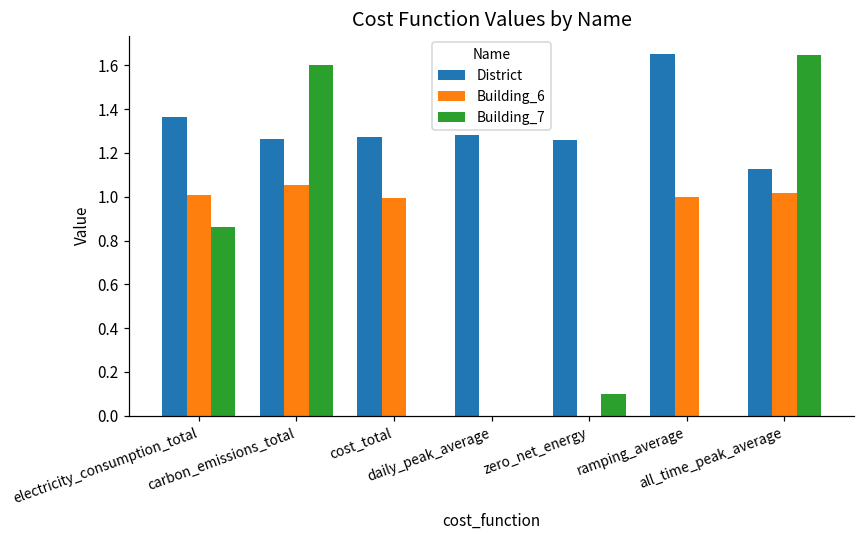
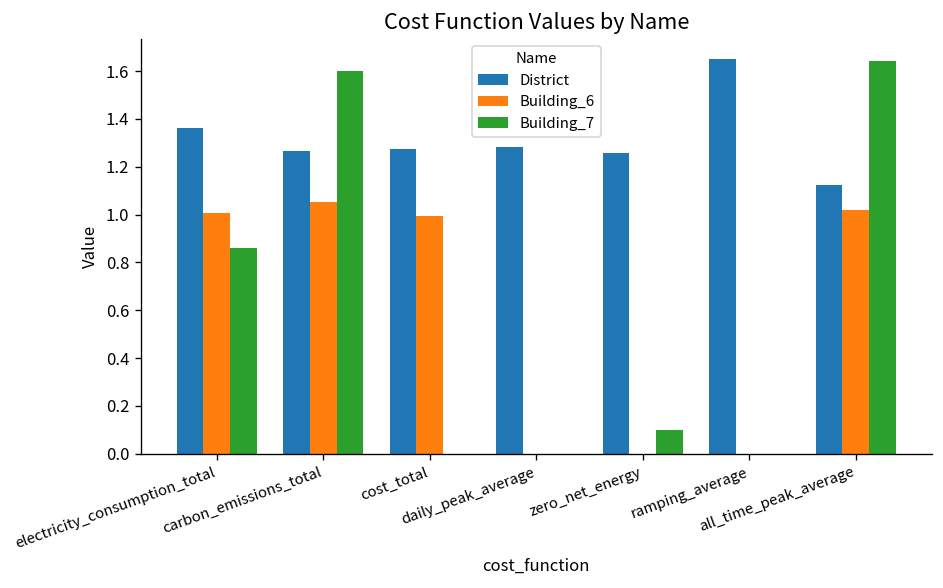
Building_6, ramping_average: 1 -> 0
